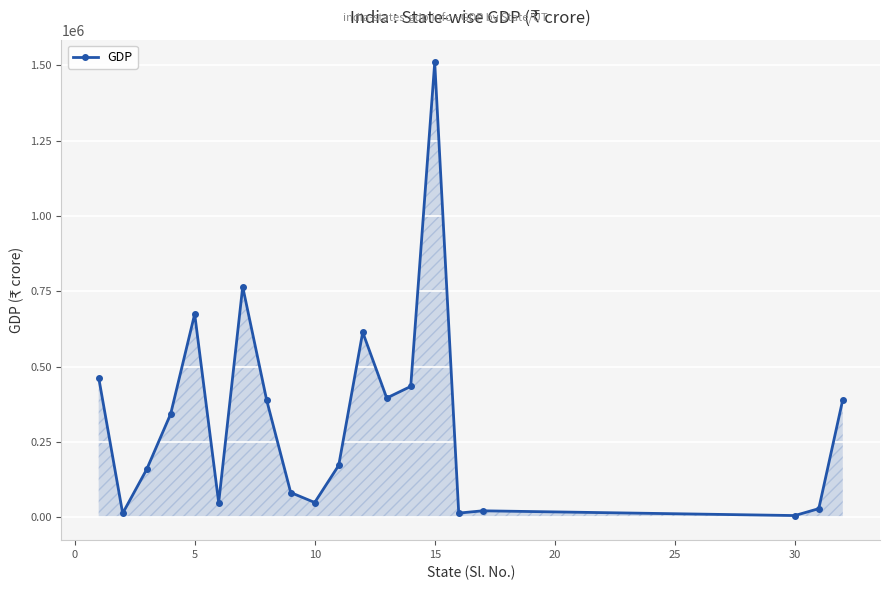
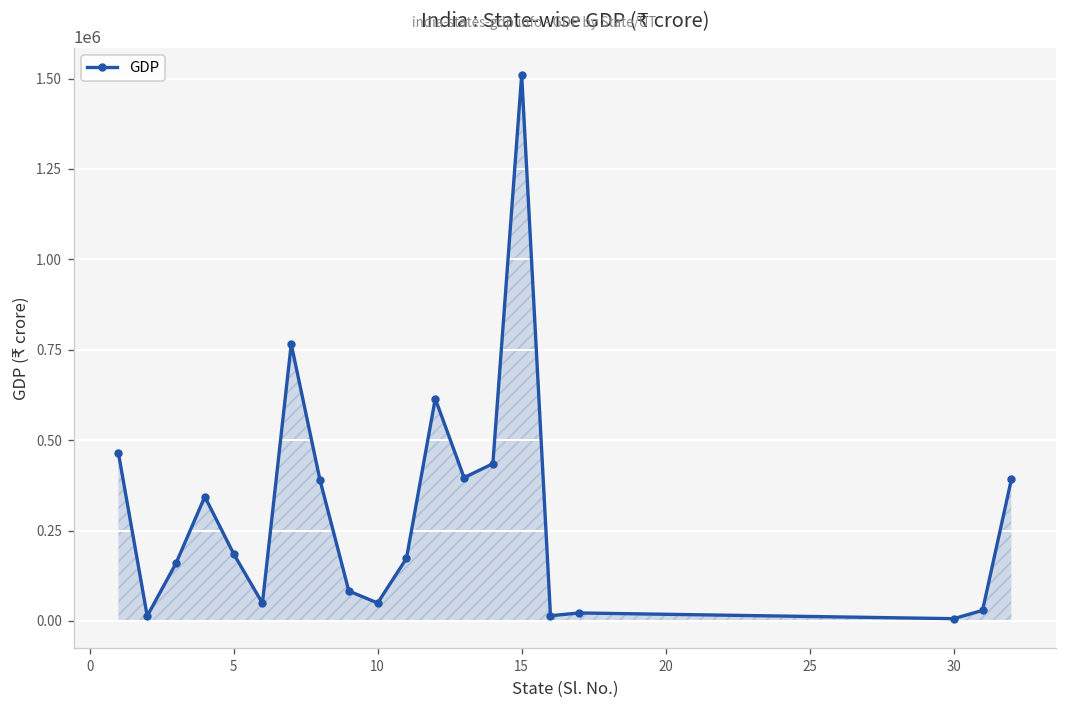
5: 680000 -> 190000
